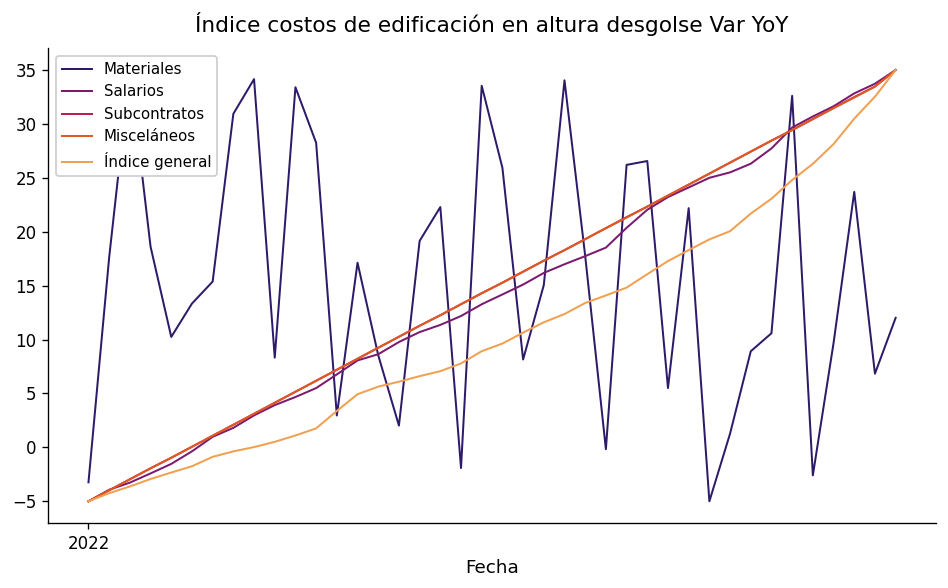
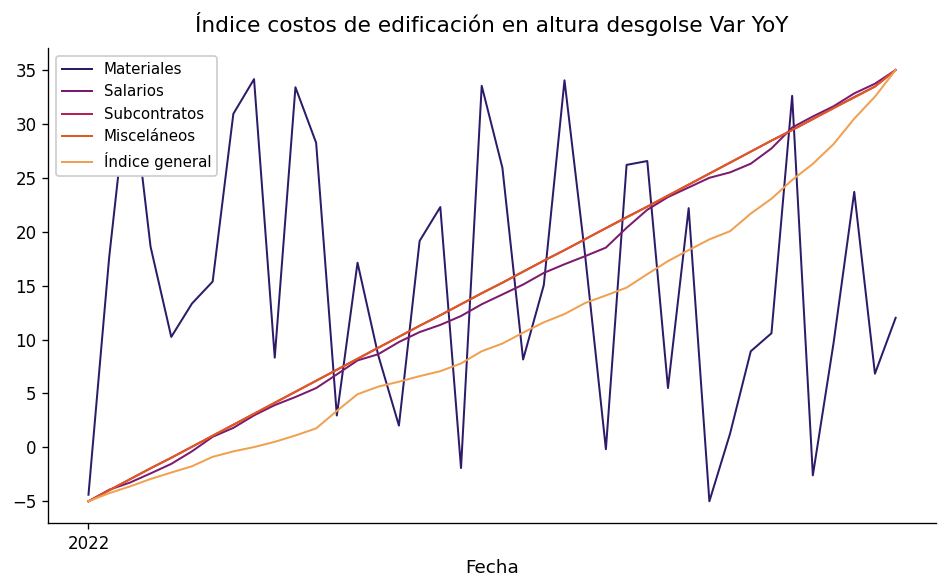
Materiales, 2022: -3 -> -4
